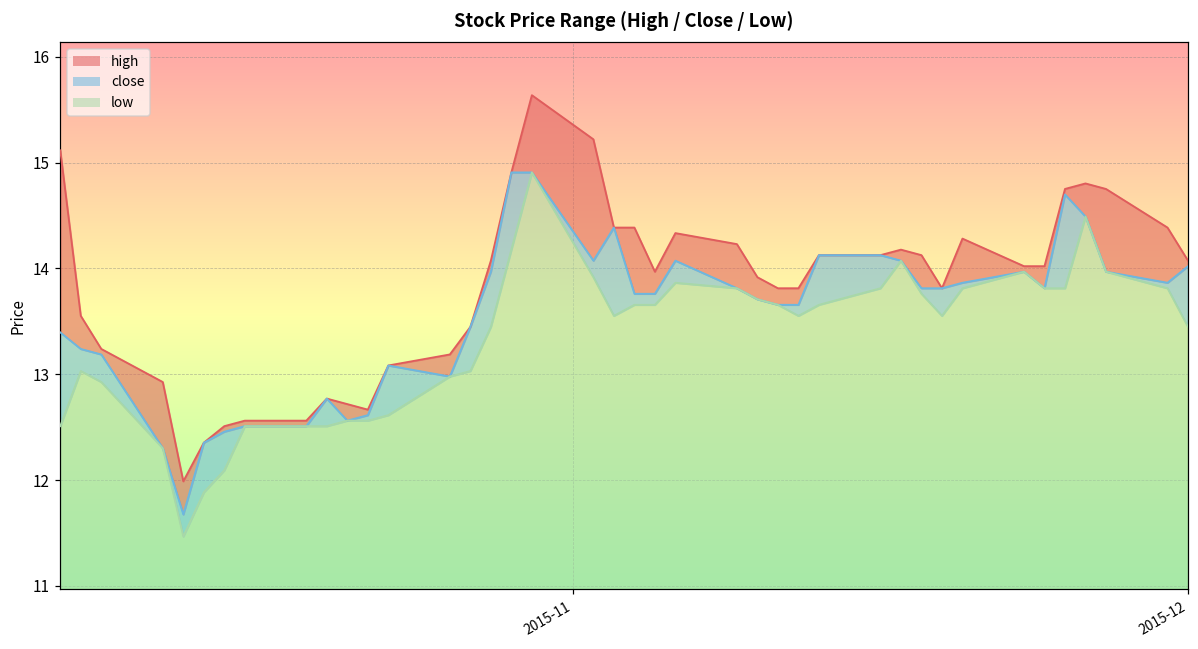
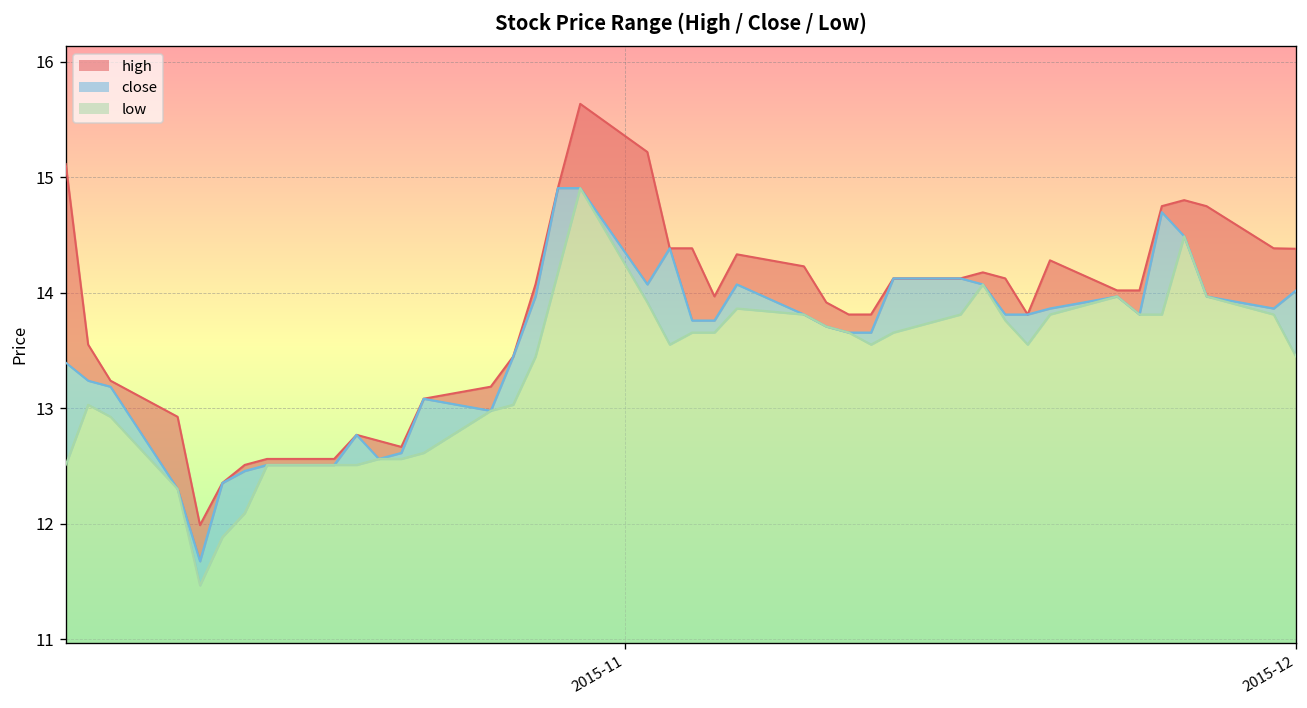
high, 2015-12: 14.1 -> 14.4
